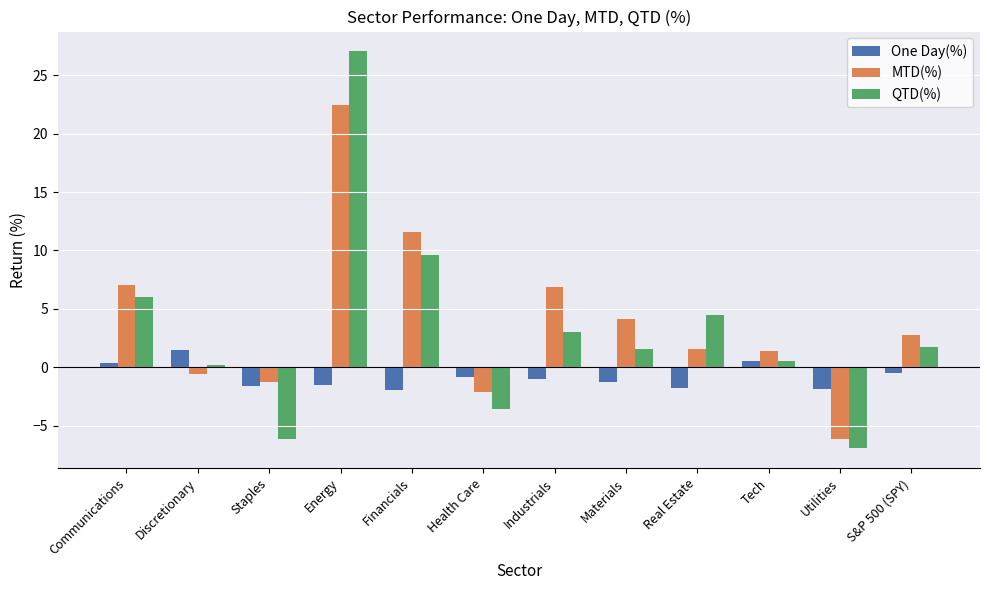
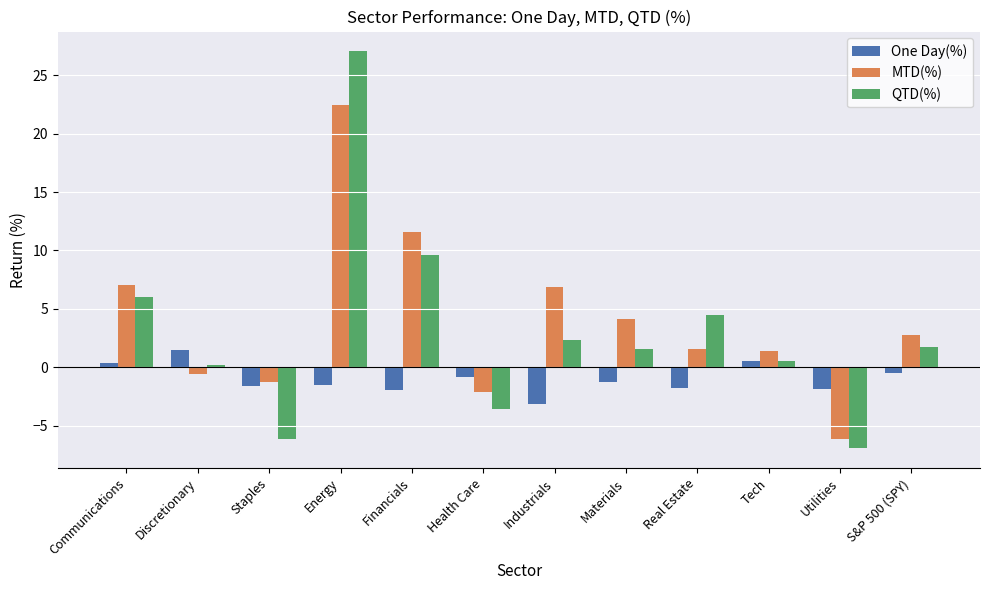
One Day(%), Industrials: -1.0 -> -3.1
QTD(%), Industrials: 3.0 -> 2.3
